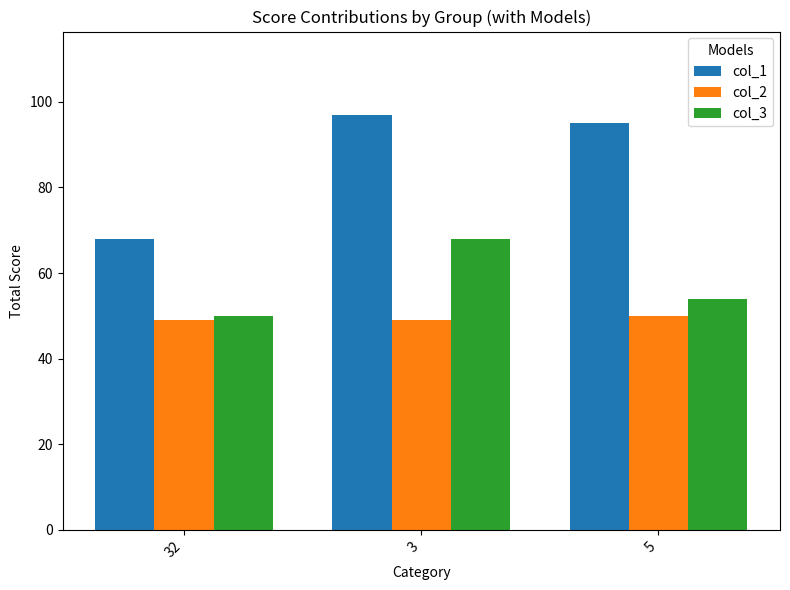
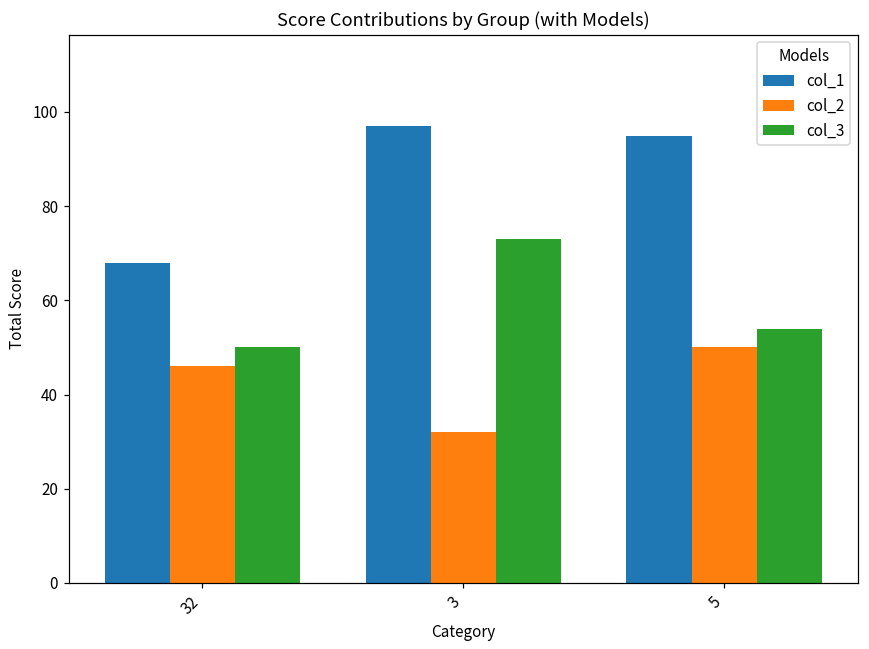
col_2, 32: 49 -> 46
col_2, 3: 49 -> 32
col_3, 3: 68 -> 73
